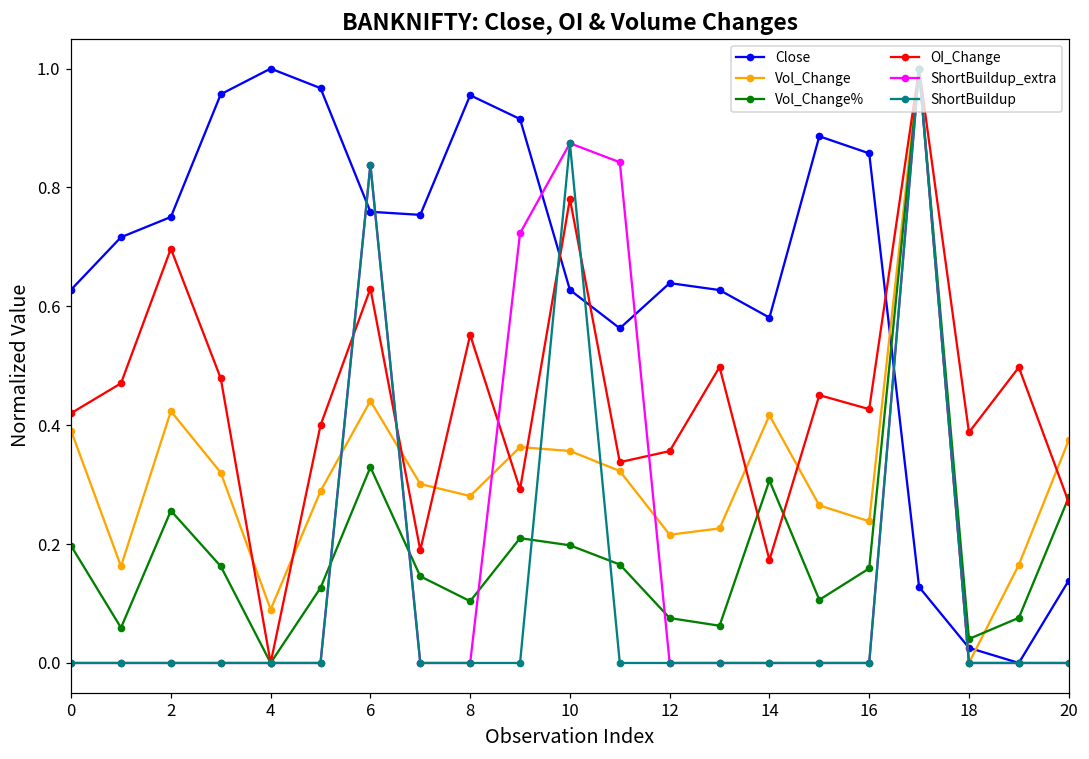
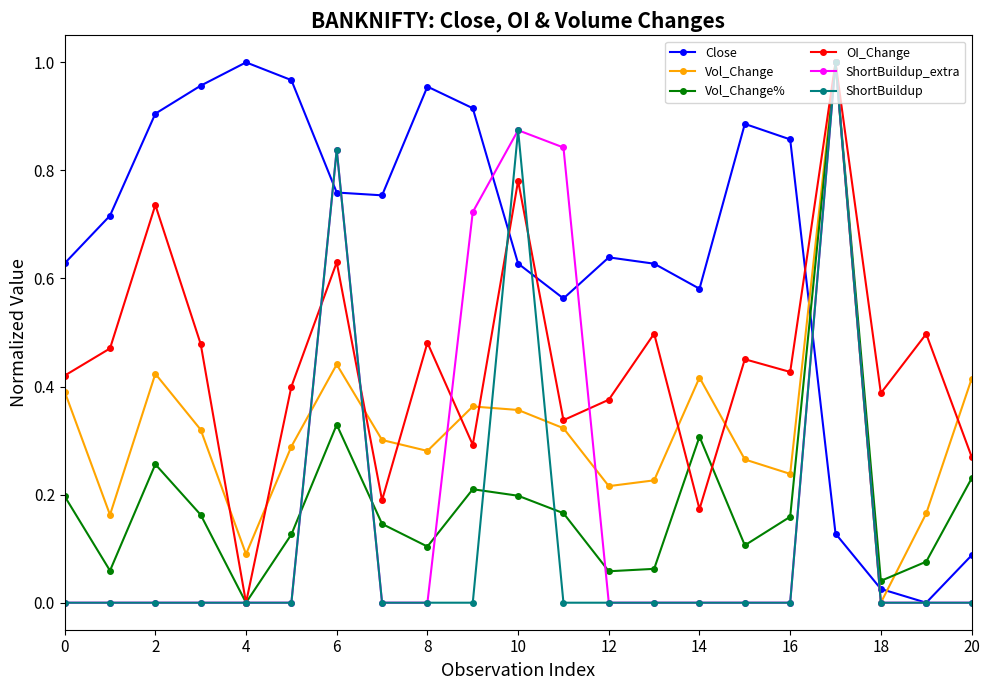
Close, 2: 0.75 -> 0.91
OI_Change, 2: 0.70 -> 0.74
OI_Change, 8: 0.55 -> 0.48
Vol_Change%, 12: 0.08 -> 0.06
OI_Change, 12: 0.36 -> 0.38
Close, 20: 0.14 -> 0.09
Vol_Change, 20: 0.37 -> 0.41
Vol_Change%, 20: 0.28 -> 0.23
